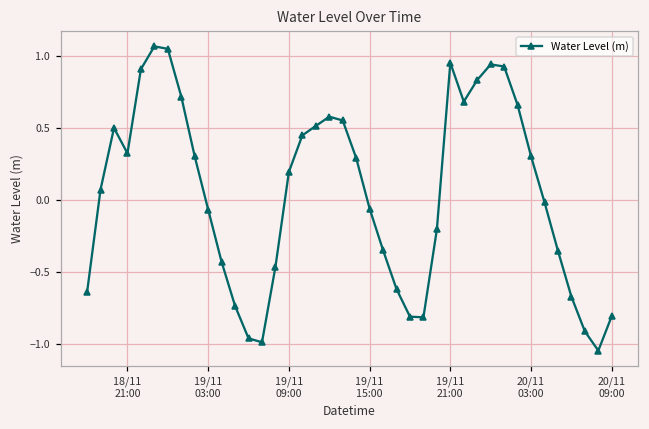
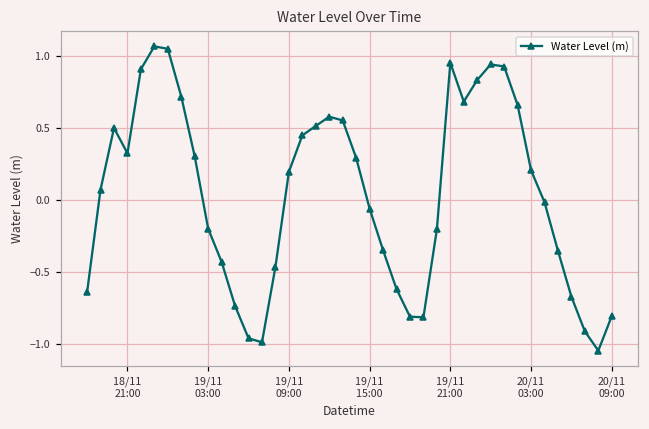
19/11 03:00: -0.06 -> -0.20
20/11 03:00: 0.31 -> 0.21
